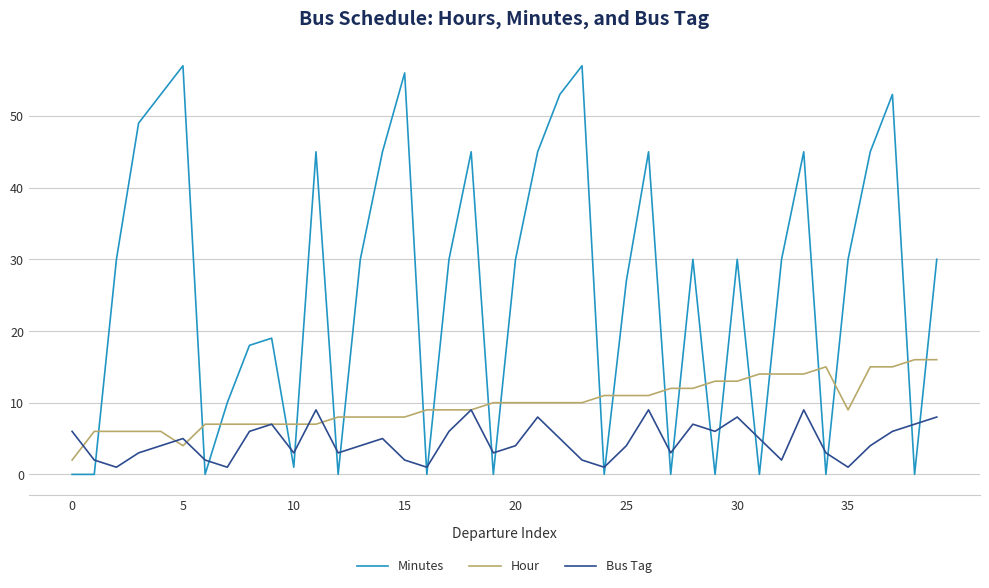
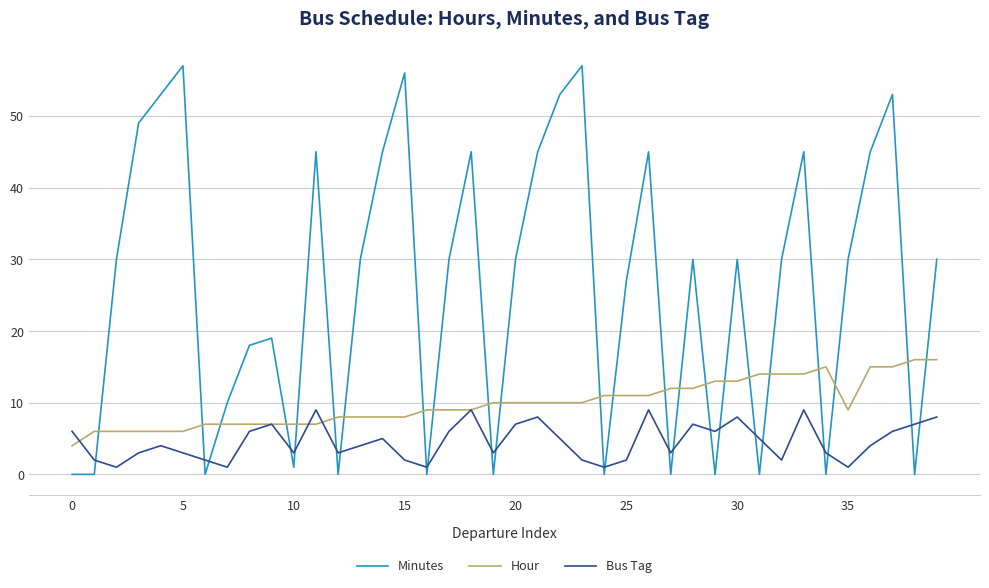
Hour, 0: 2 -> 4
Hour, 5: 4 -> 6
Bus Tag, 5: 5 -> 3
Bus Tag, 20: 4 -> 7
Bus Tag, 25: 4 -> 2
